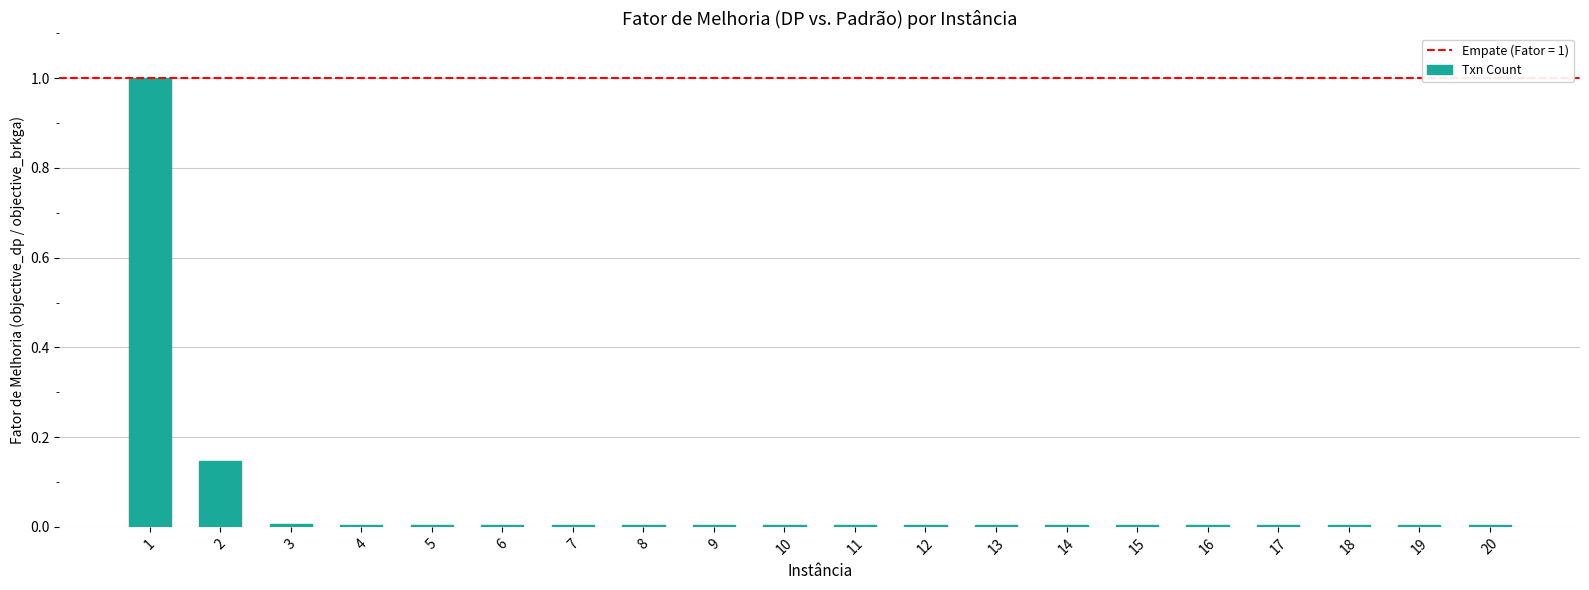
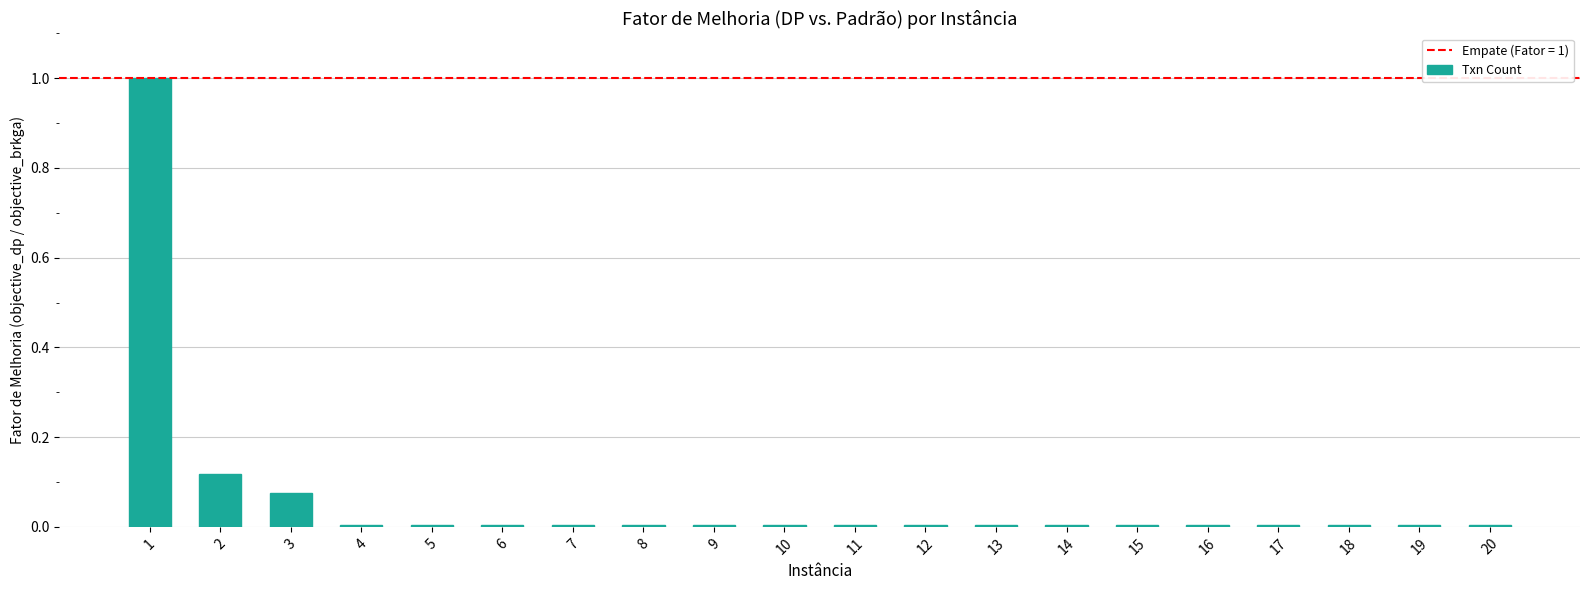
2: 0.15 -> 0.12
3: 0.01 -> 0.08
